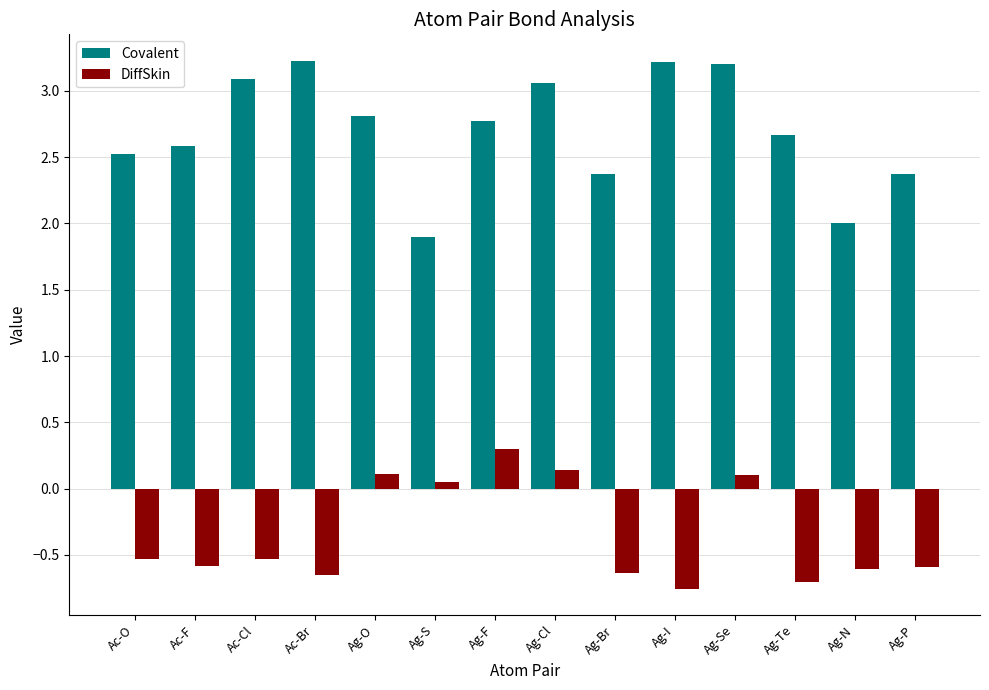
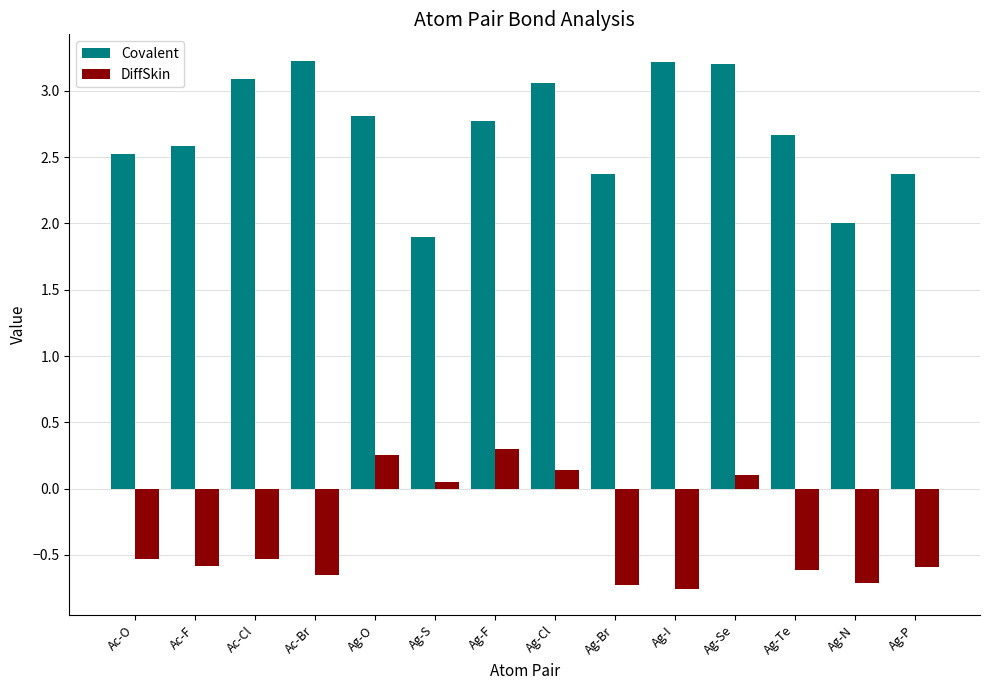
DiffSkin, Ag-O: 0.11 -> 0.25
DiffSkin, Ag-Br: -0.63 -> -0.72
DiffSkin, Ag-Te: -0.70 -> -0.61
DiffSkin, Ag-N: -0.60 -> -0.71
